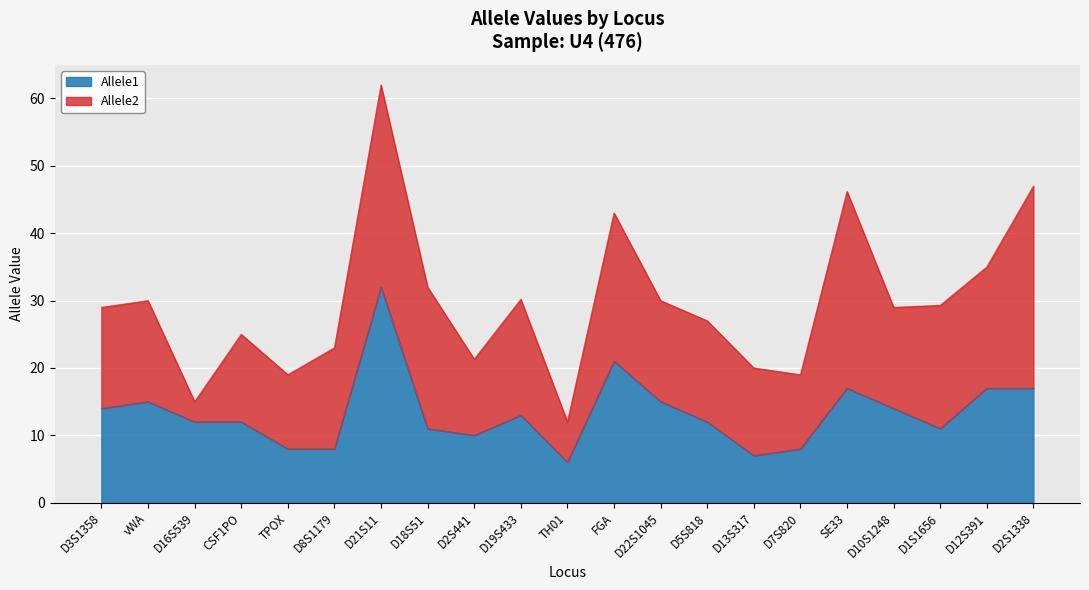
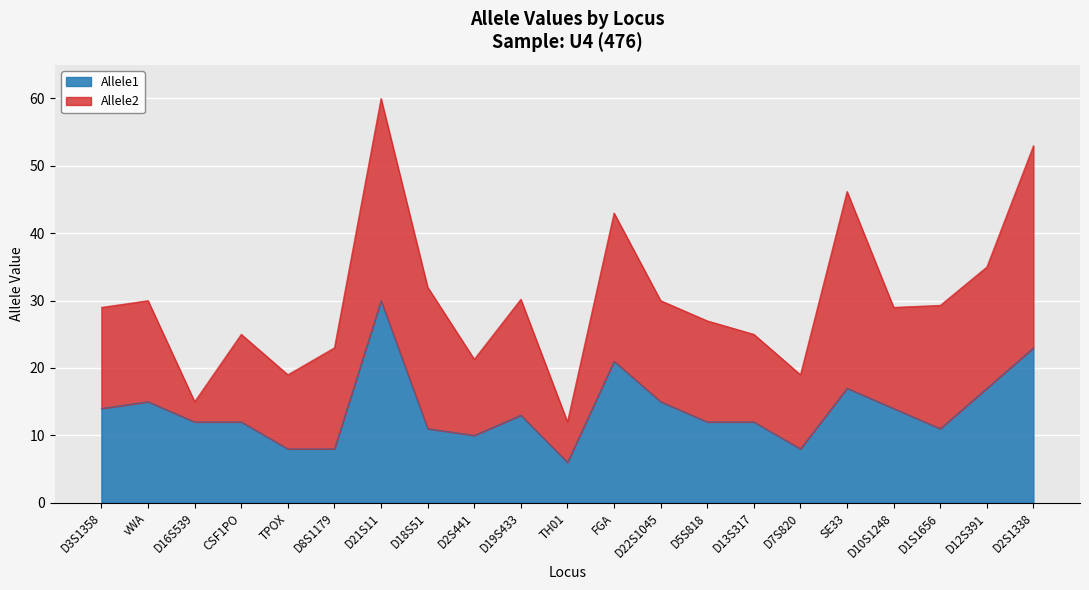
Allele1, D21S11: 32 -> 30
Allele1, D13S317: 7 -> 12
Allele1, D2S1338: 17 -> 23
